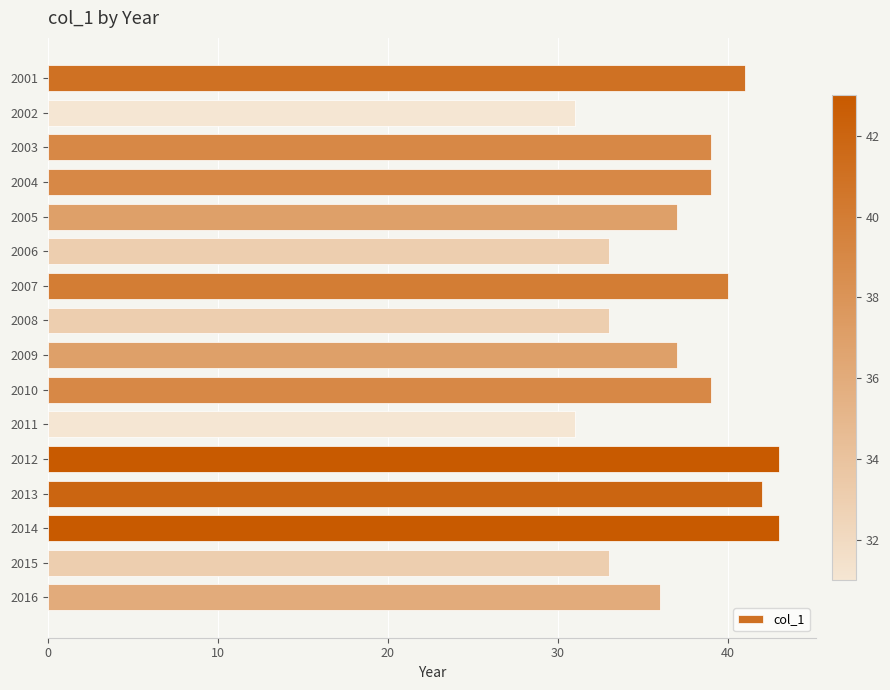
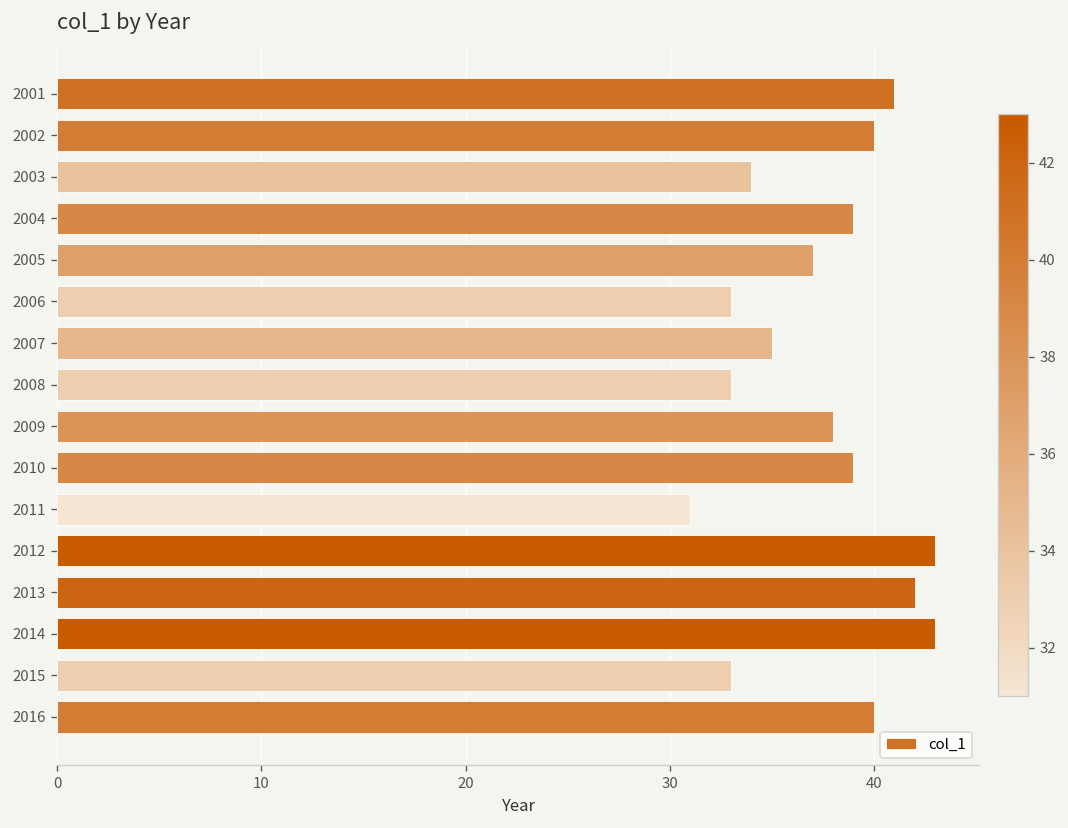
2002: 31 -> 40
2003: 39 -> 34
2007: 40 -> 35
2009: 37 -> 38
2016: 36 -> 40
